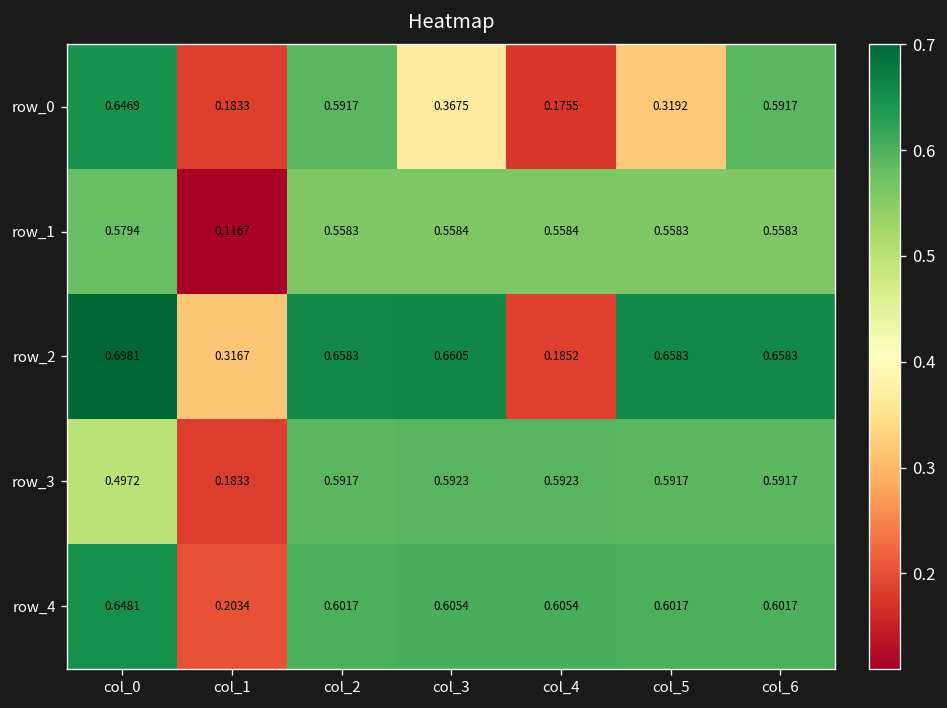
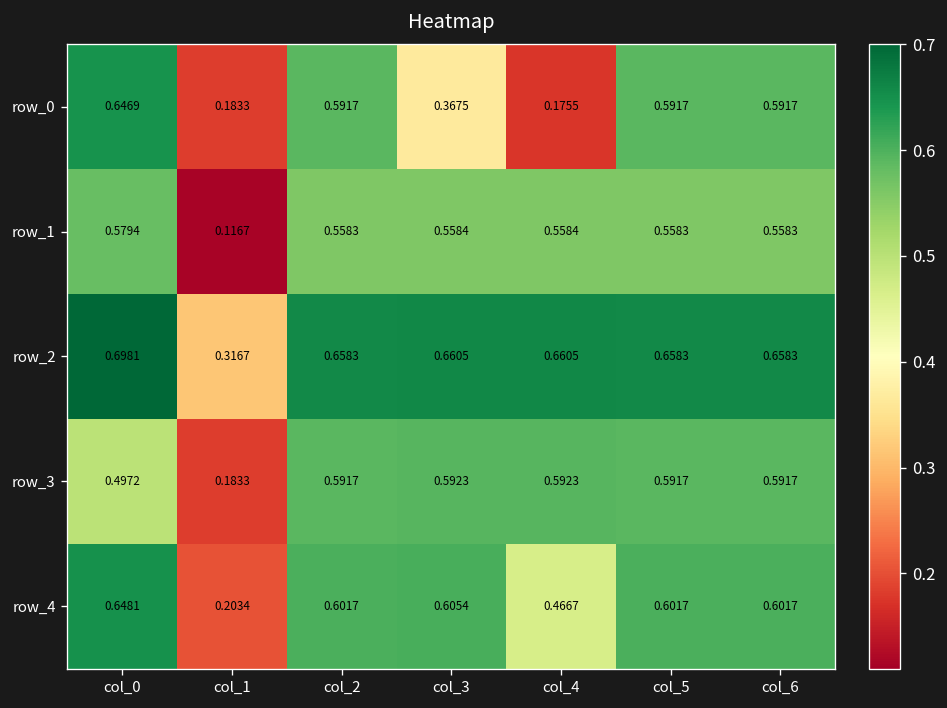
row_0, col_5: 0.3192 -> 0.5917
row_2, col_4: 0.1852 -> 0.6605
row_4, col_4: 0.6054 -> 0.4667
